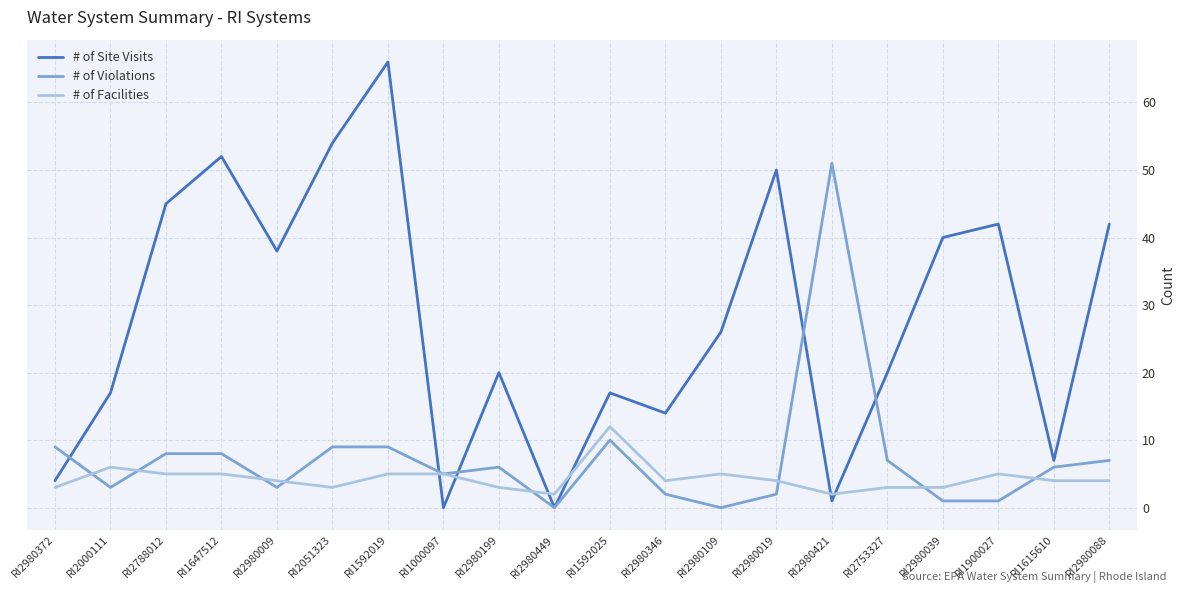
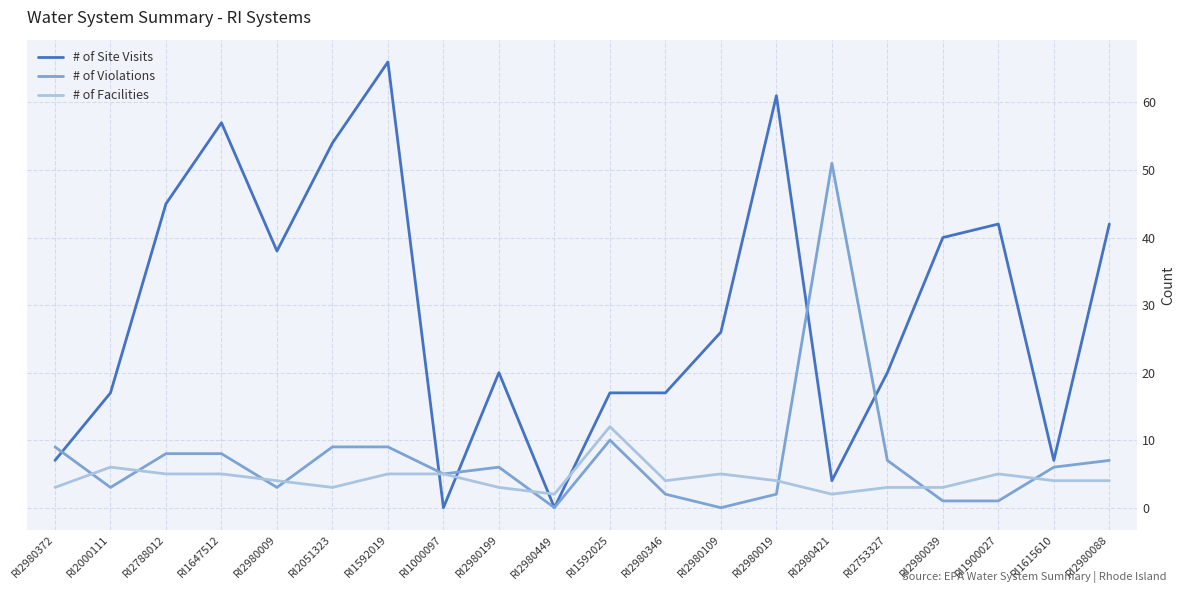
# of Site Visits, RI2980372: 4 -> 7
# of Site Visits, RI1647512: 52 -> 57
# of Site Visits, RI2980346: 14 -> 17
# of Site Visits, RI2980019: 50 -> 61
# of Site Visits, RI2980421: 1 -> 4
